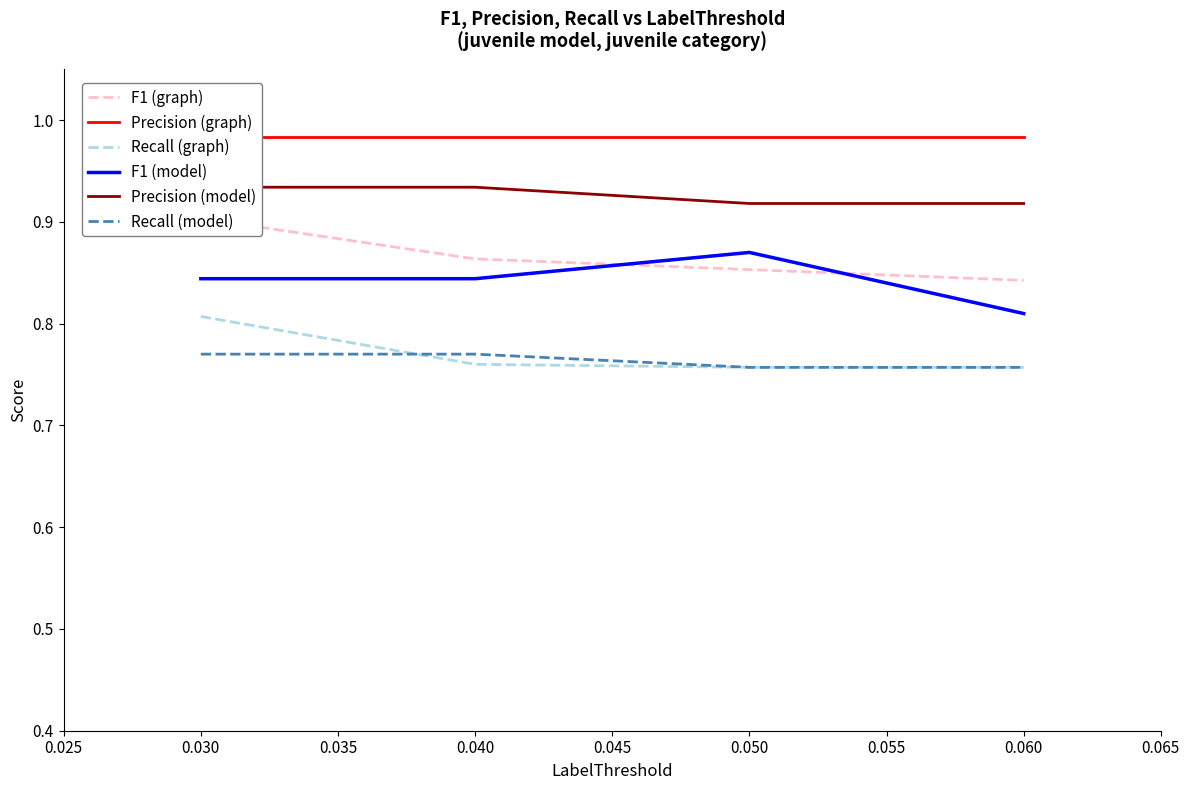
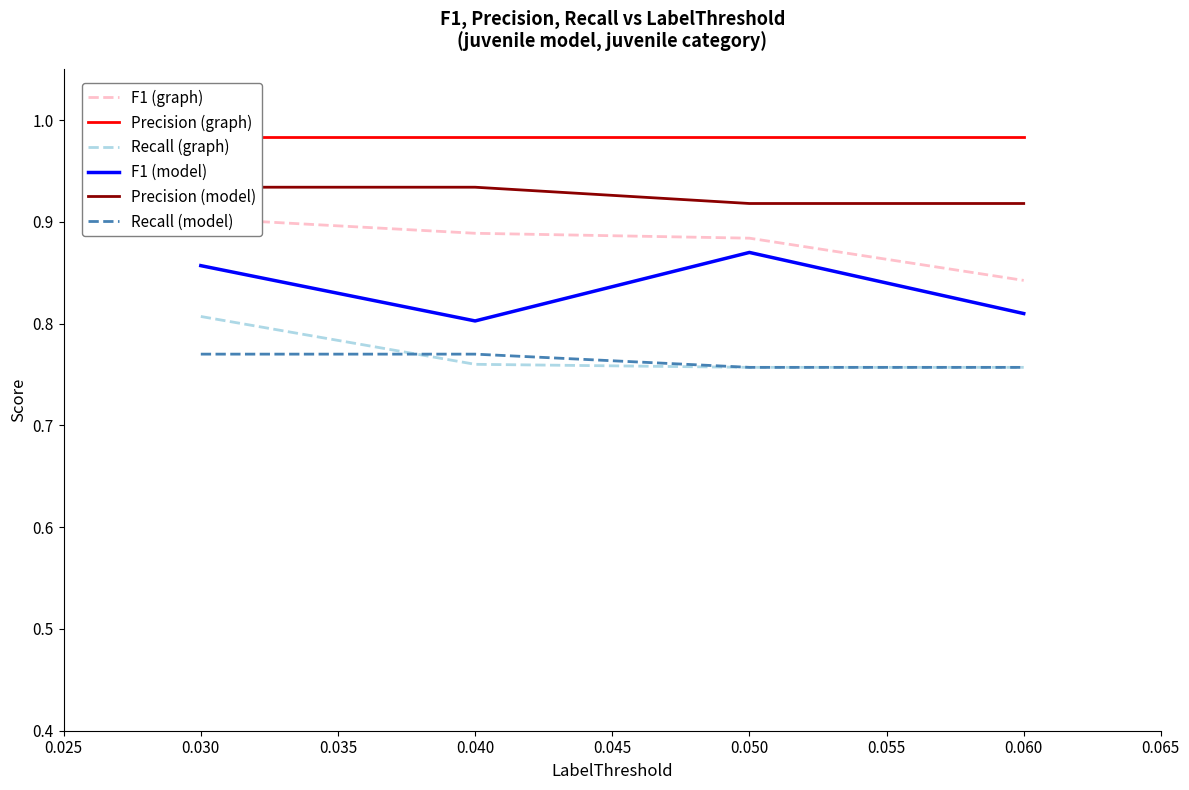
F1 (model), 0.030: 0.844 -> 0.857
F1 (graph), 0.040: 0.864 -> 0.889
F1 (model), 0.040: 0.844 -> 0.803
F1 (graph), 0.050: 0.853 -> 0.884
